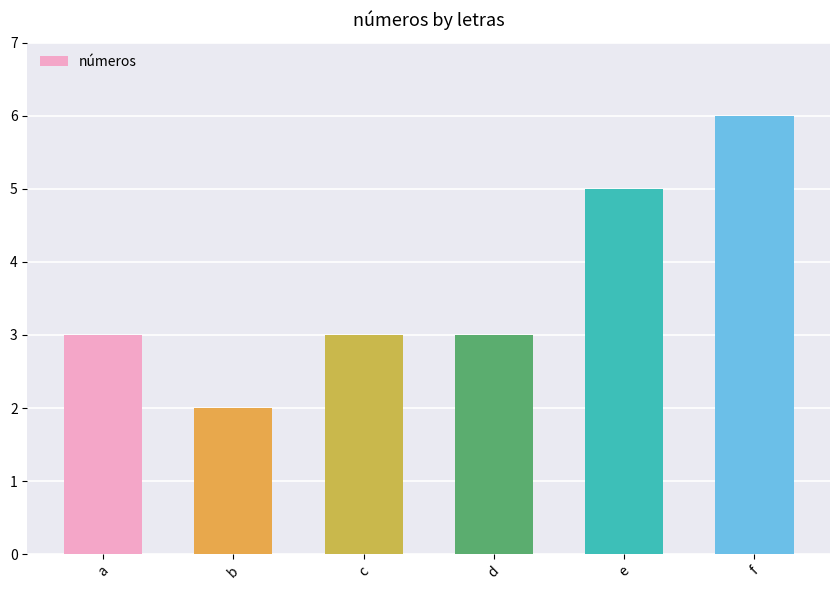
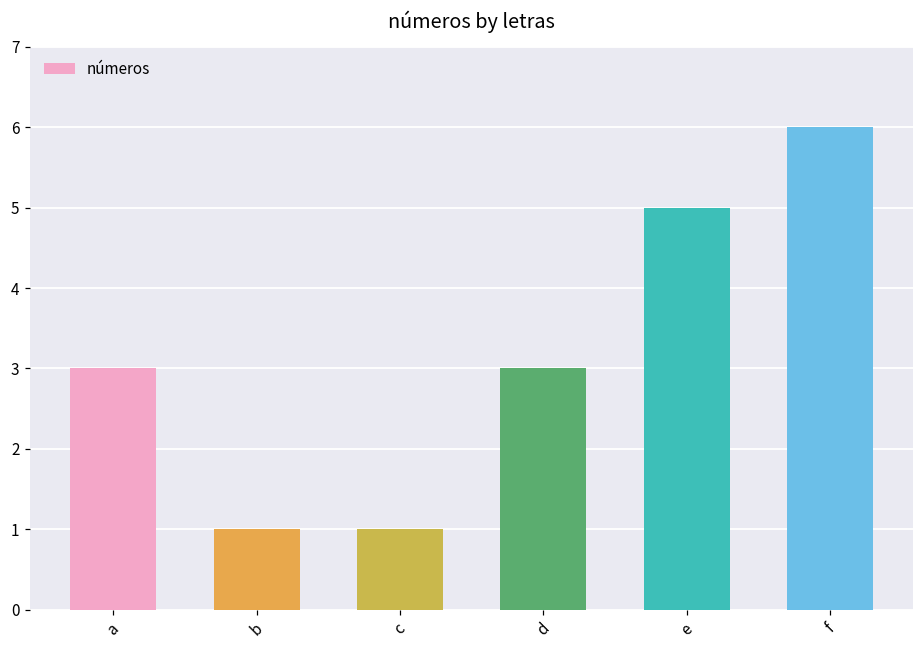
b: 2 -> 1
c: 3 -> 1
